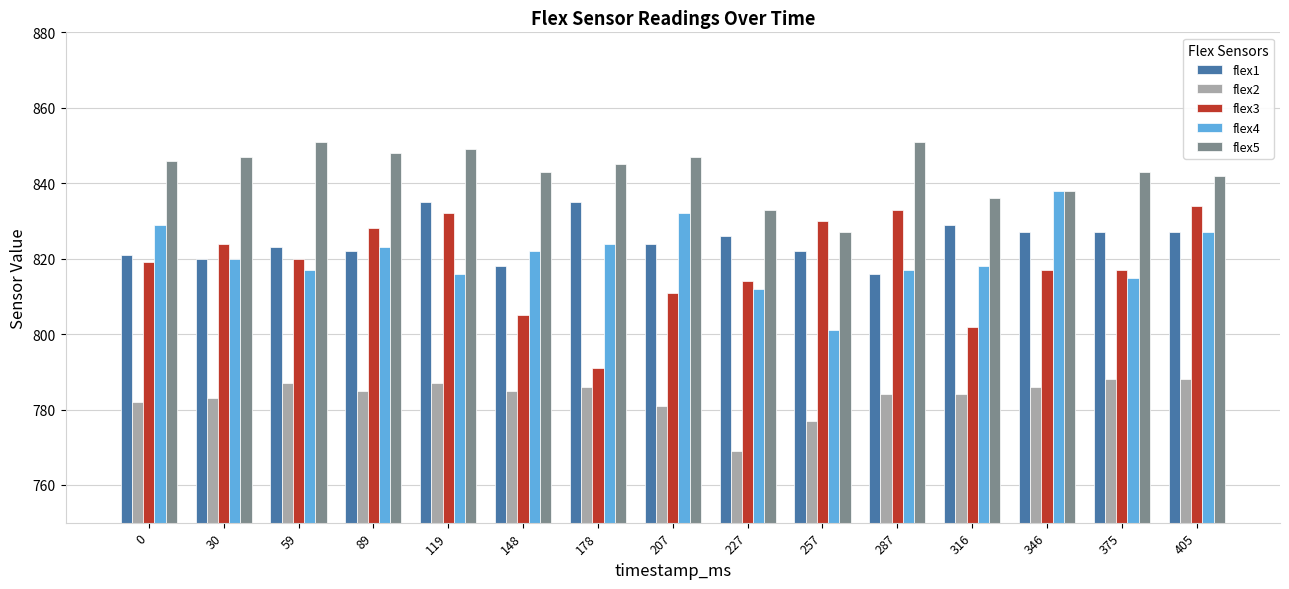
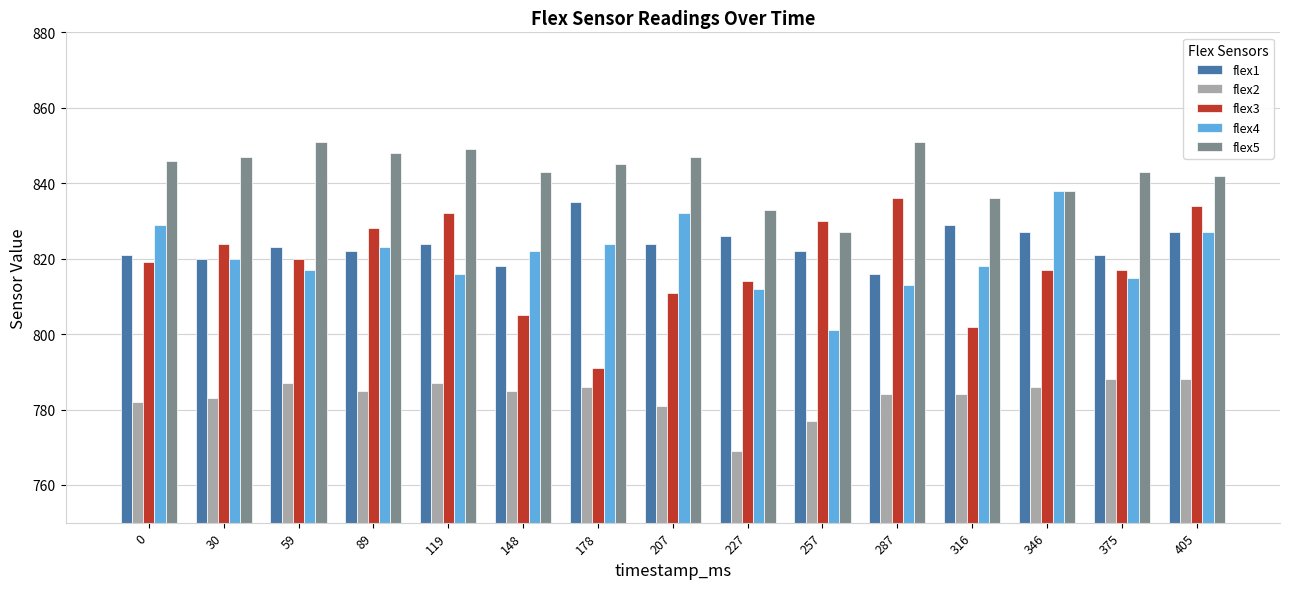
flex1, 119: 835 -> 824
flex3, 287: 833 -> 836
flex4, 287: 817 -> 813
flex1, 375: 827 -> 821
